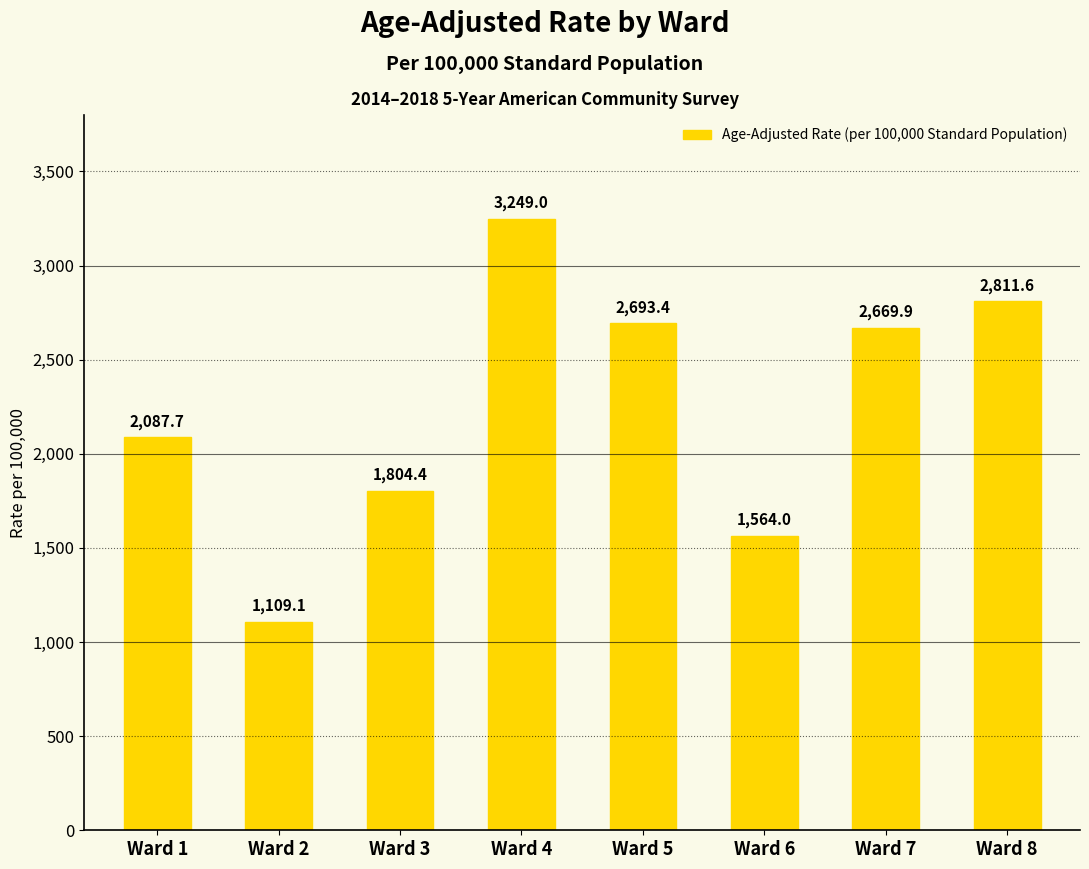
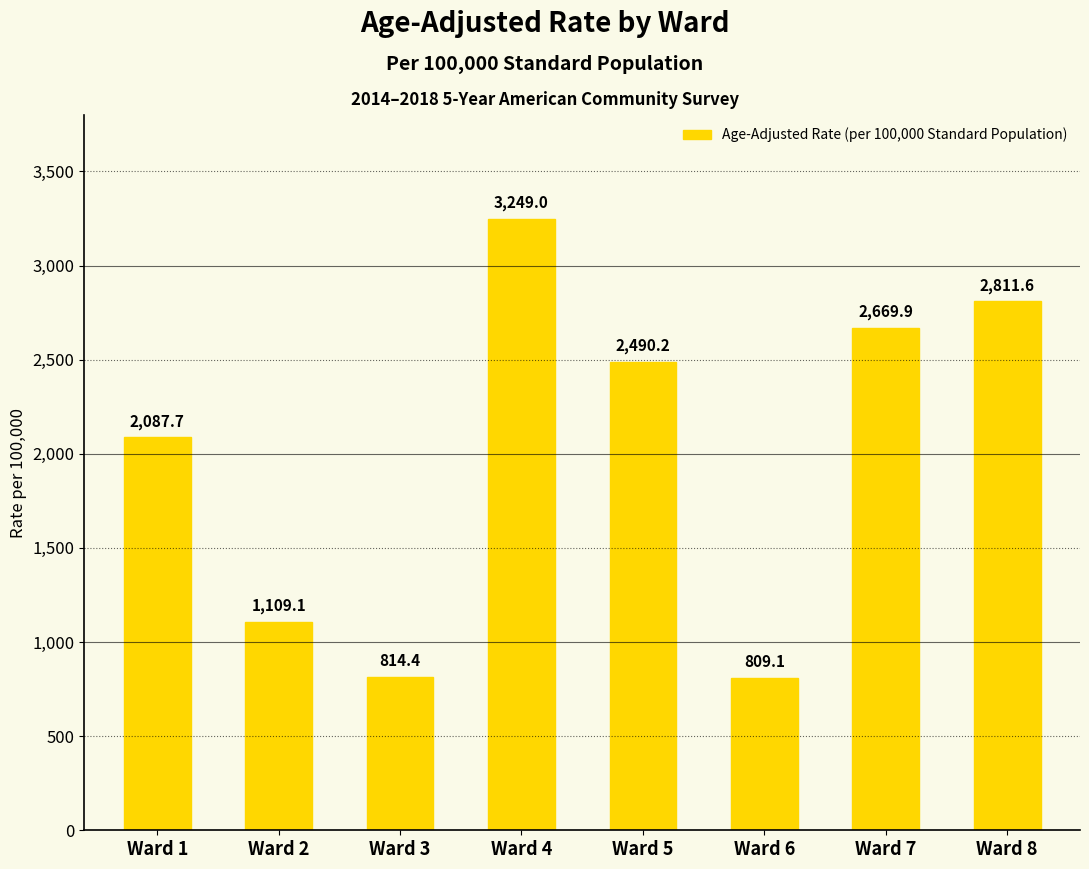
Ward 3: 1,804.4 -> 814.4
Ward 5: 2,693.4 -> 2,490.2
Ward 6: 1,564.0 -> 809.1
